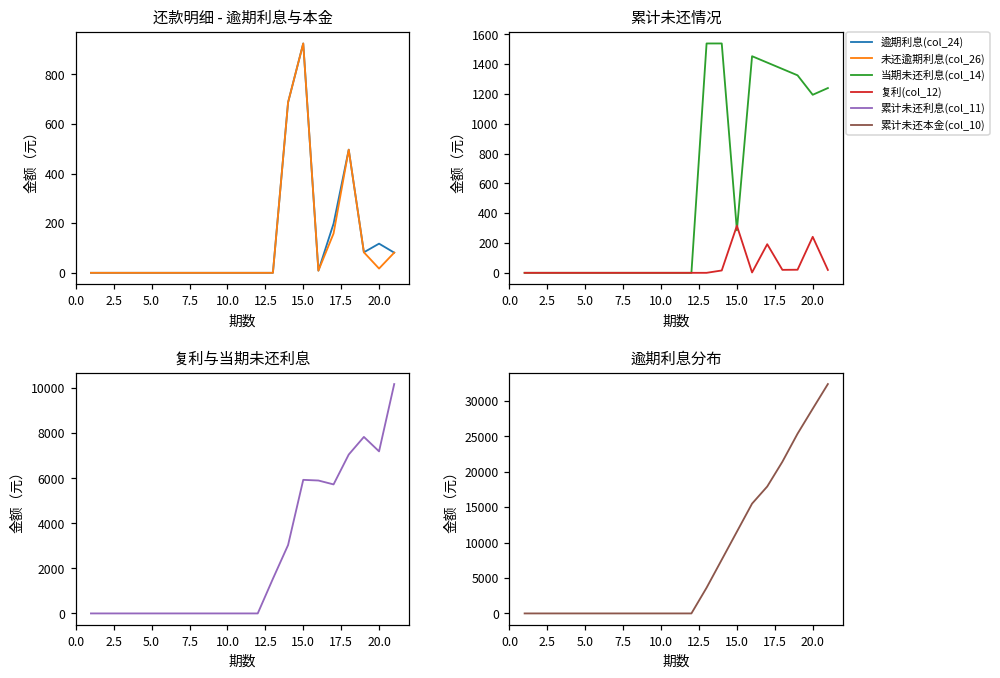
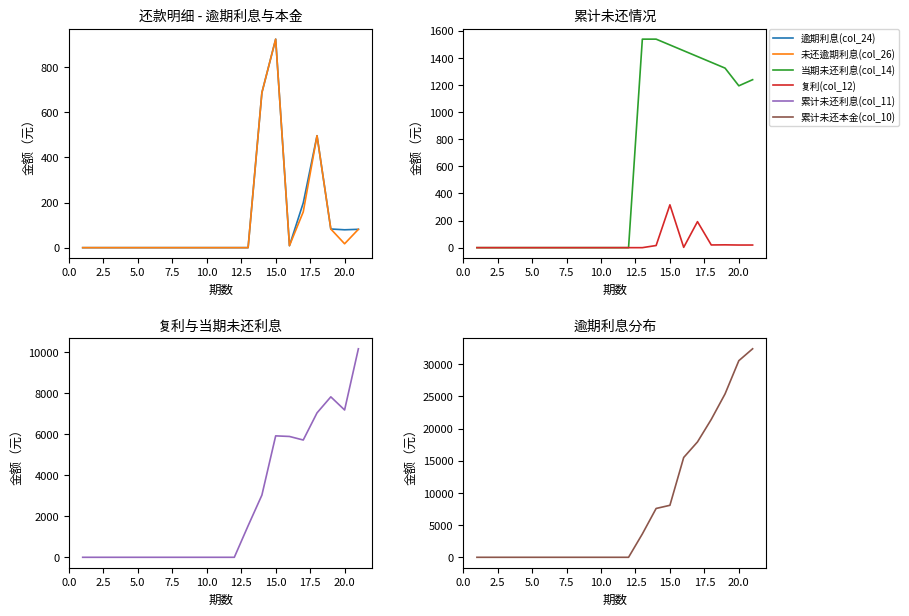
还款明细 - 逾期利息与本金, 逾期利息(col_24), 20.0: 120 -> 80
累计未还情况, 当期未还利息(col_14), 15.0: 290 -> 1500
累计未还情况, 复利(col_12), 20.0: 240 -> 20
逾期利息分布, 15.0: 12000 -> 8000
逾期利息分布, 20.0: 29000 -> 31000
